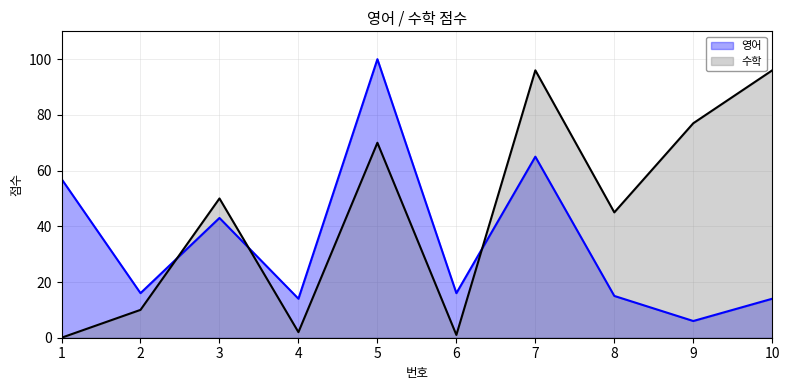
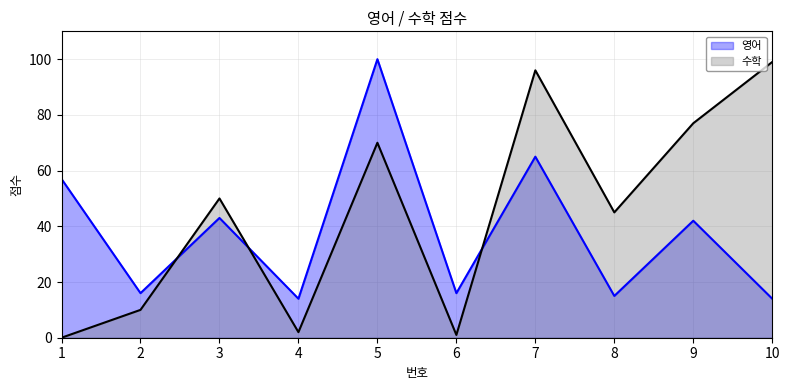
영어, 9: 6 -> 42
수학, 10: 96 -> 99
